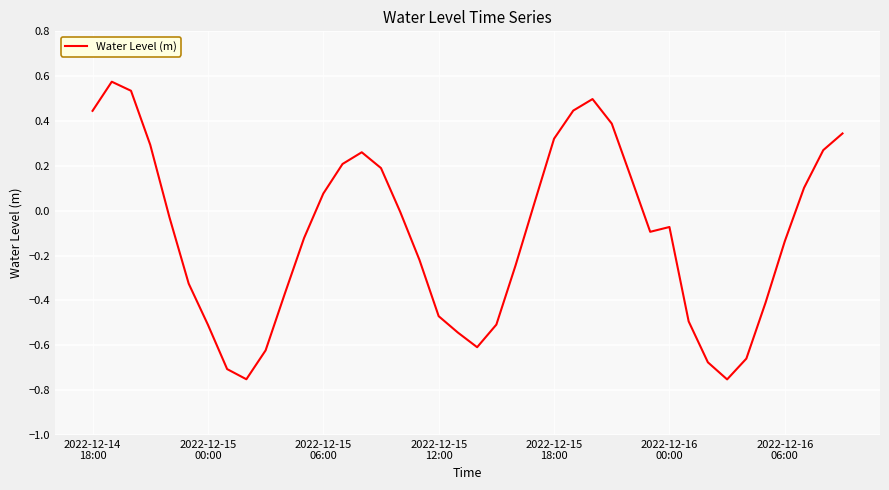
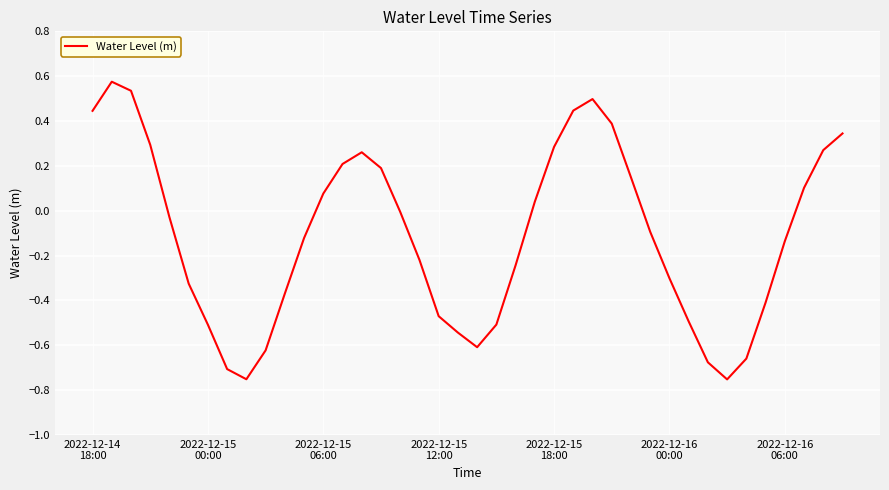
2022-12-15 18:00: 0.32 -> 0.28
2022-12-16 00:00: -0.07 -> -0.30
